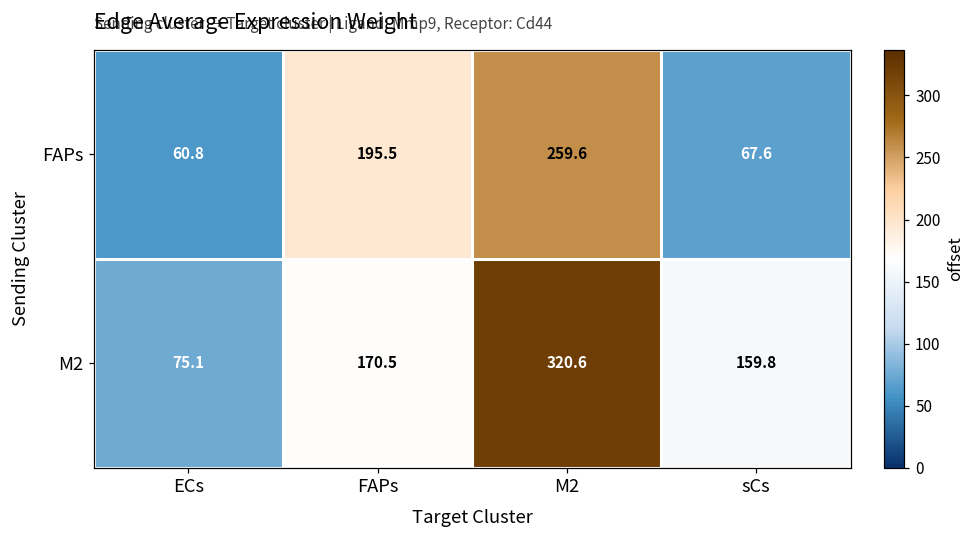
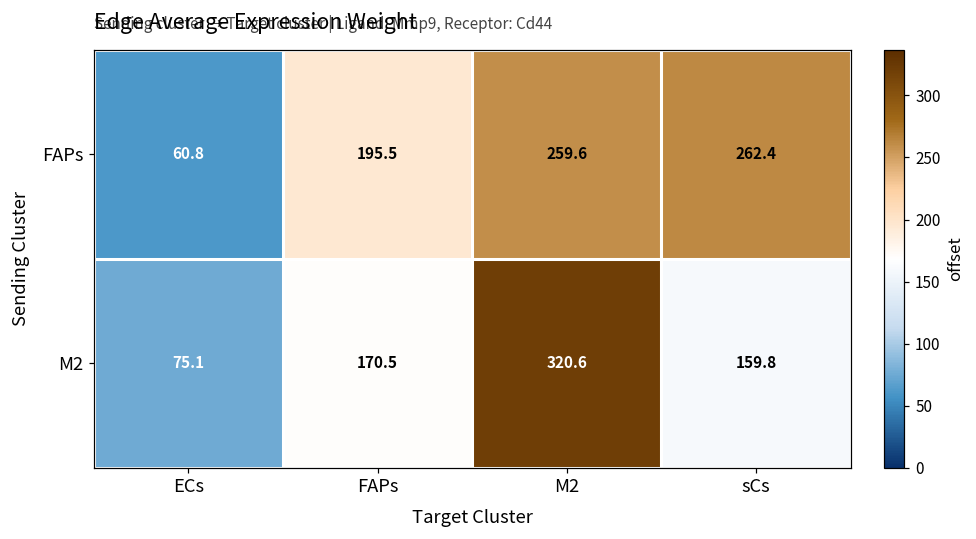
FAPs, sCs: 67.6 -> 262.4
